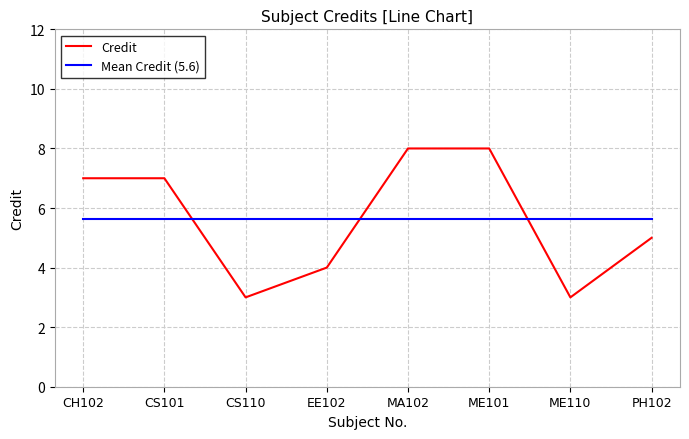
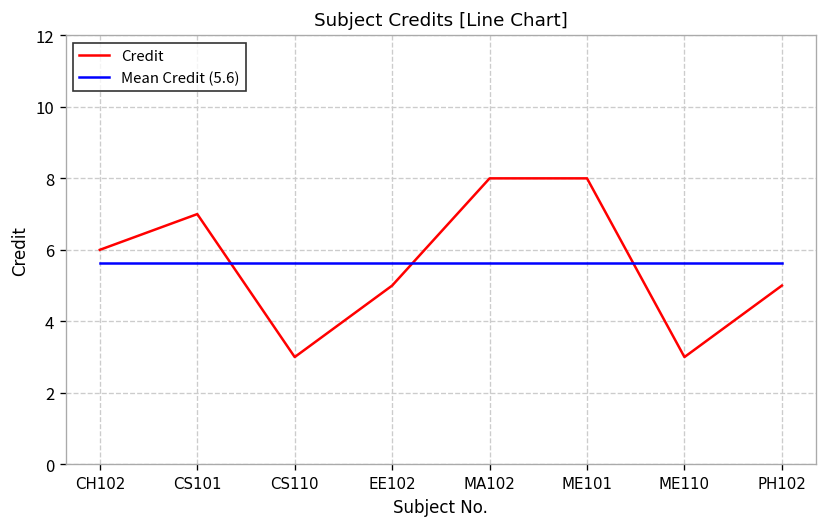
Credit, CH102: 7 -> 6
Credit, EE102: 4 -> 5
